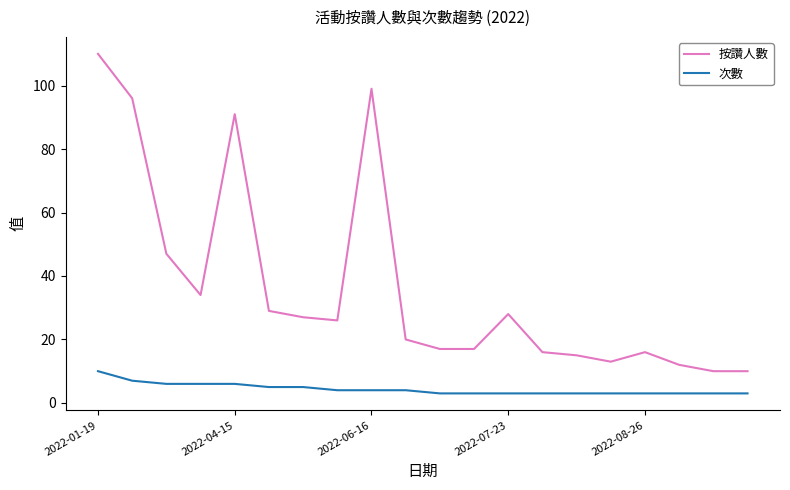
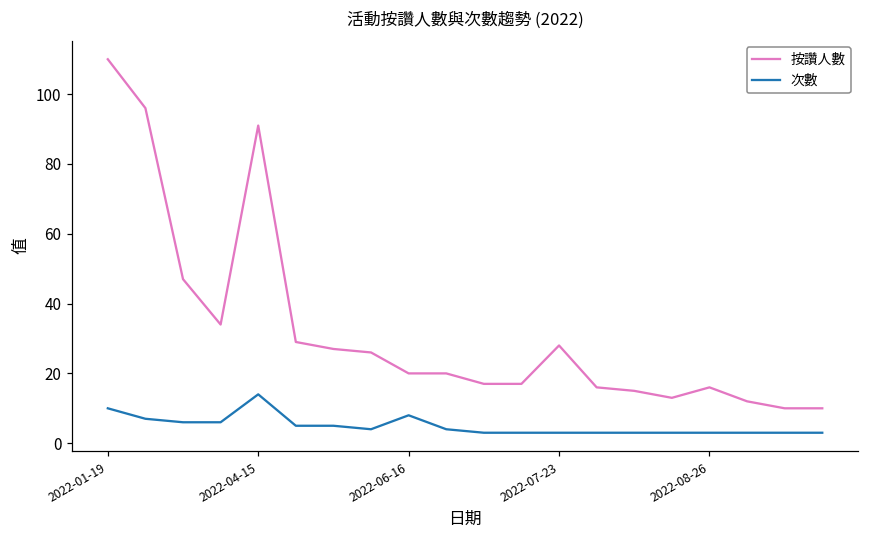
次數, 2022-04-15: 6 -> 14
按讚人數, 2022-06-16: 99 -> 20
次數, 2022-06-16: 4 -> 8
